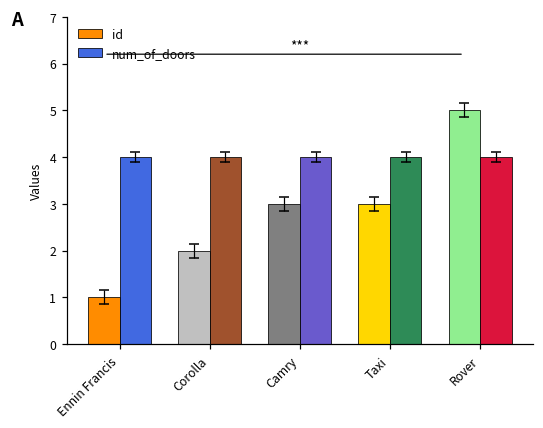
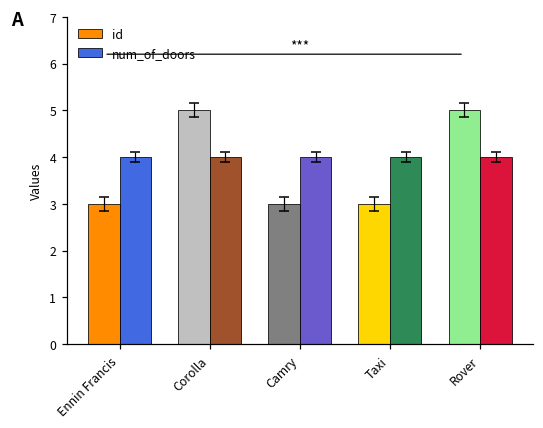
id, Ennin Francis: 1 -> 3
id, Corolla: 2 -> 5
